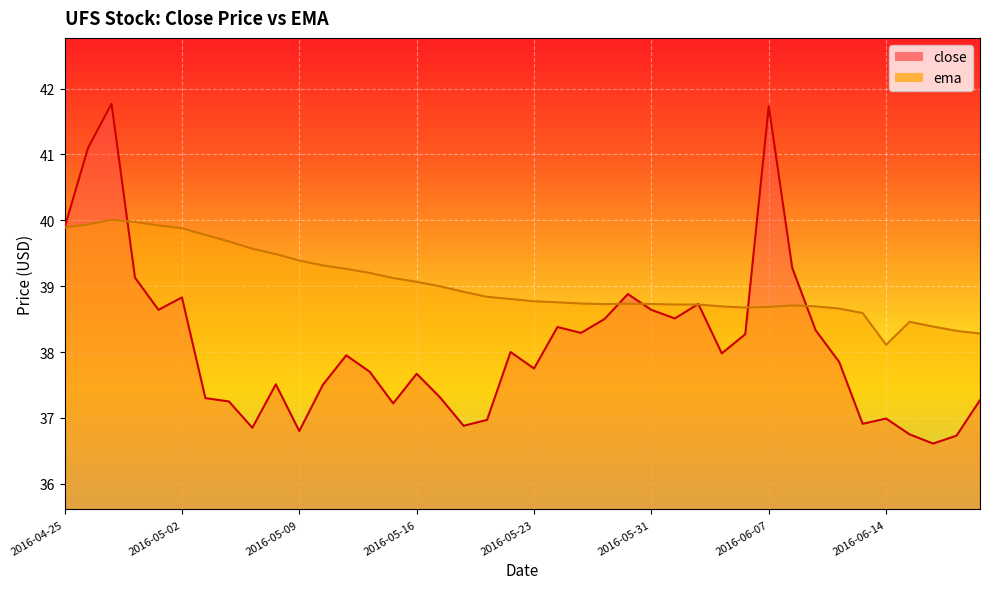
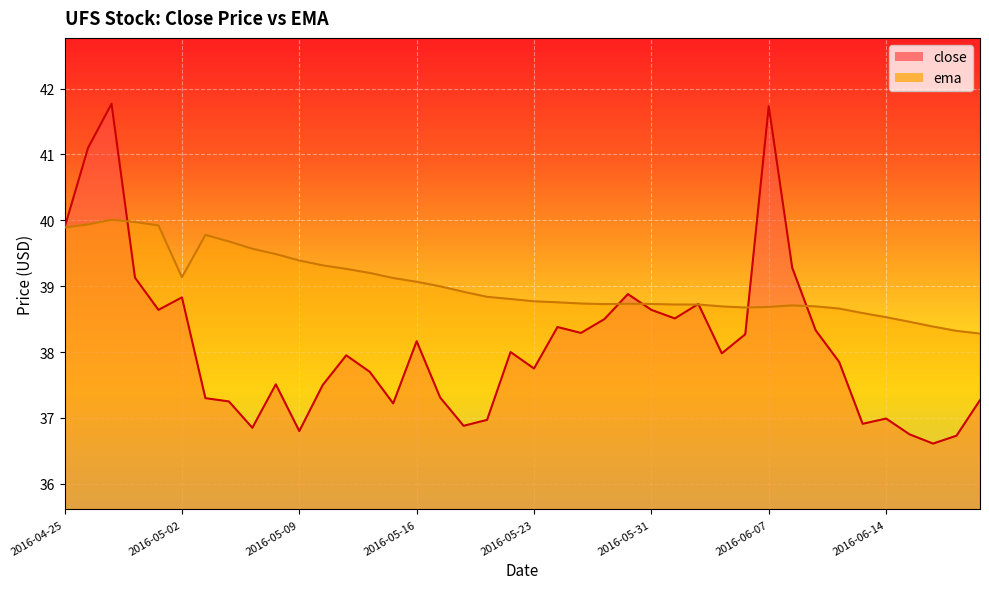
ema, 2016-05-02: 39.9 -> 39.1
close, 2016-05-16: 37.7 -> 38.2
ema, 2016-06-14: 38.1 -> 38.5
